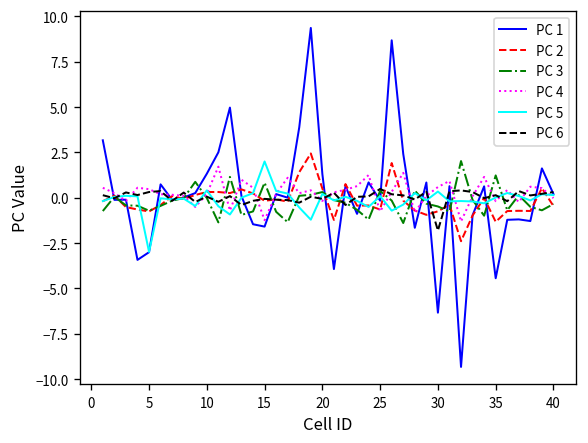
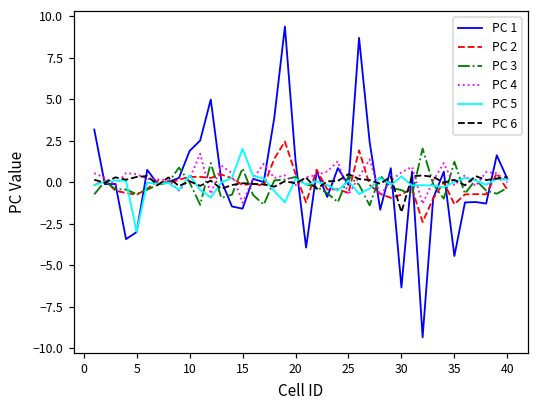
PC 1, 10: 1.3 -> 1.9
